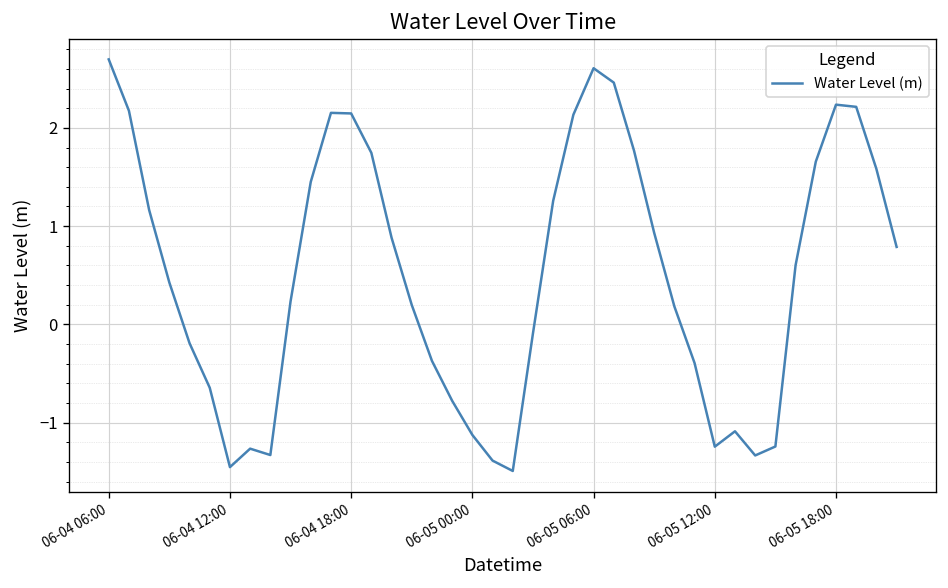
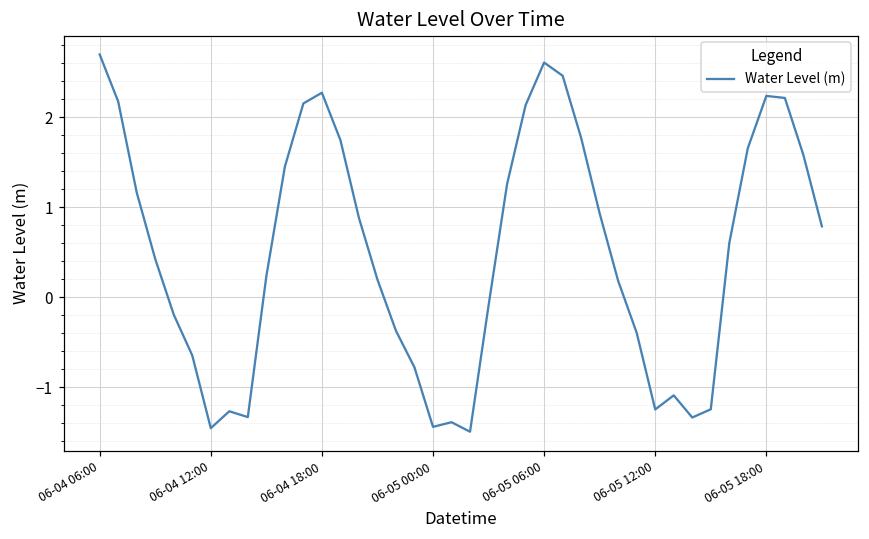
06-04 18:00: 2.1 -> 2.3
06-05 00:00: -1.1 -> -1.4
